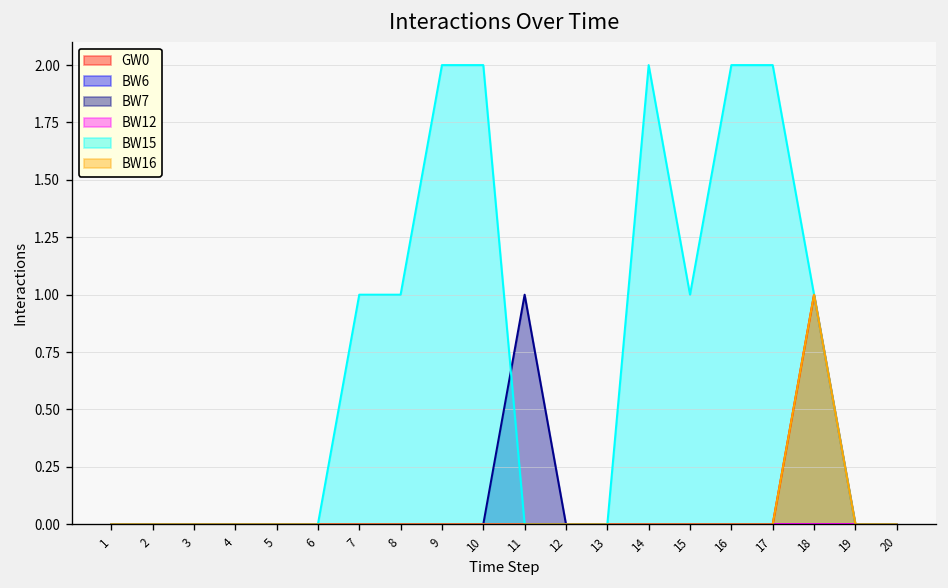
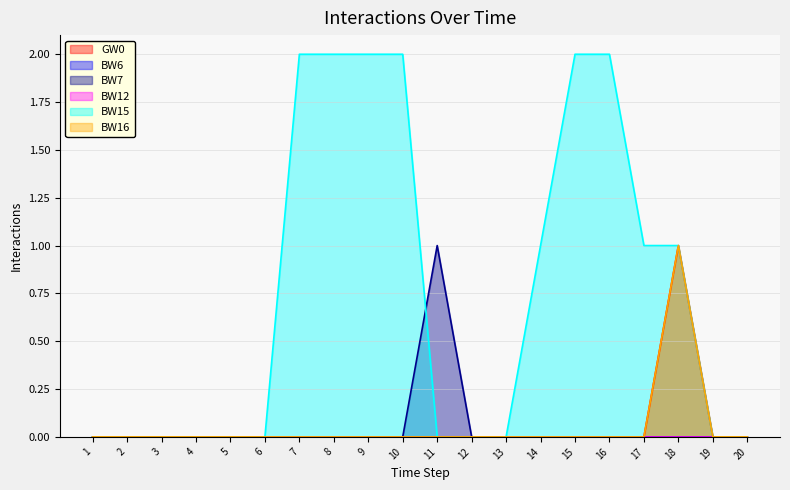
BW15, 7: 1 -> 2
BW15, 8: 1 -> 2
BW15, 14: 2 -> 1
BW15, 15: 1 -> 2
BW15, 17: 2 -> 1
